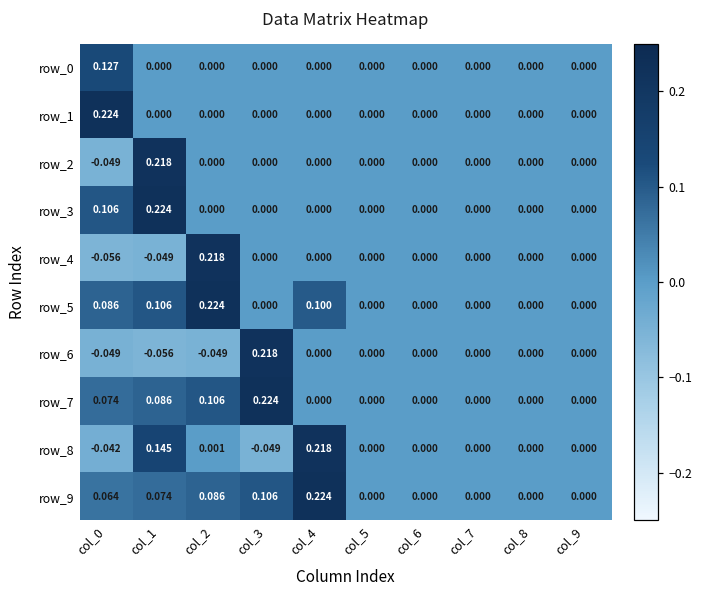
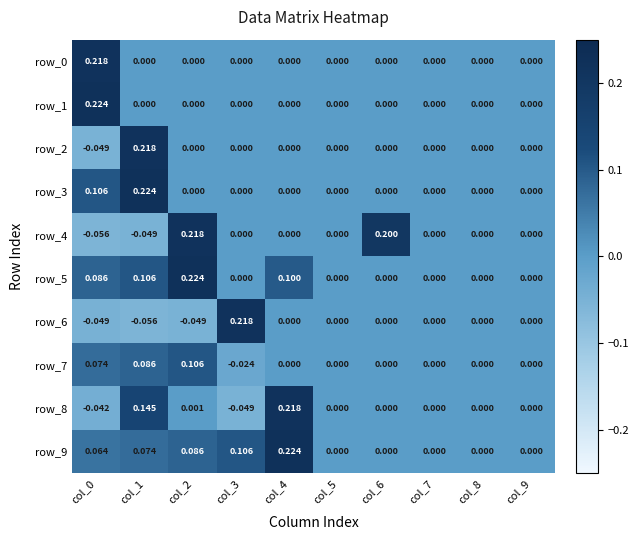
row_0, col_0: 0.127 -> 0.218
row_4, col_6: 0.000 -> 0.200
row_7, col_3: 0.224 -> -0.024
